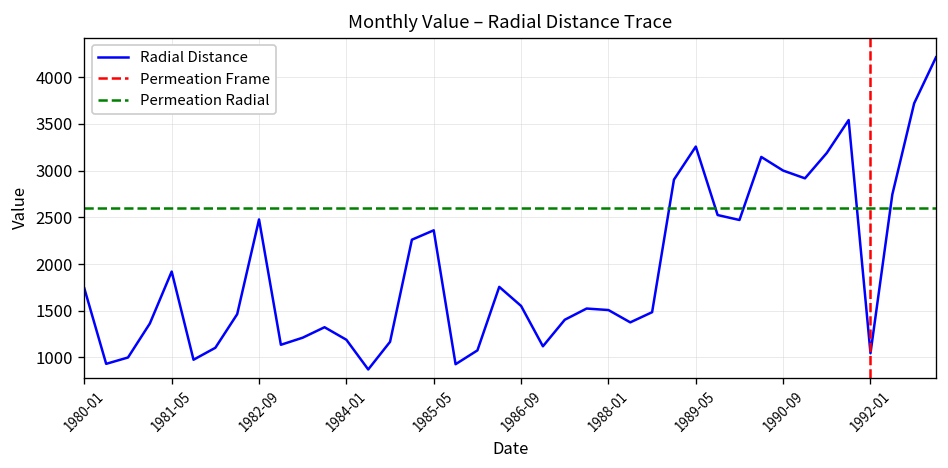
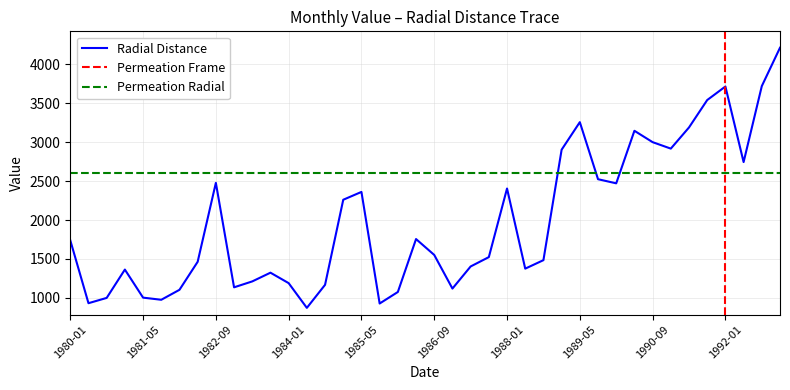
1981-05: 1900 -> 1000
1988-01: 1500 -> 2400
1992-01: 1000 -> 3700
